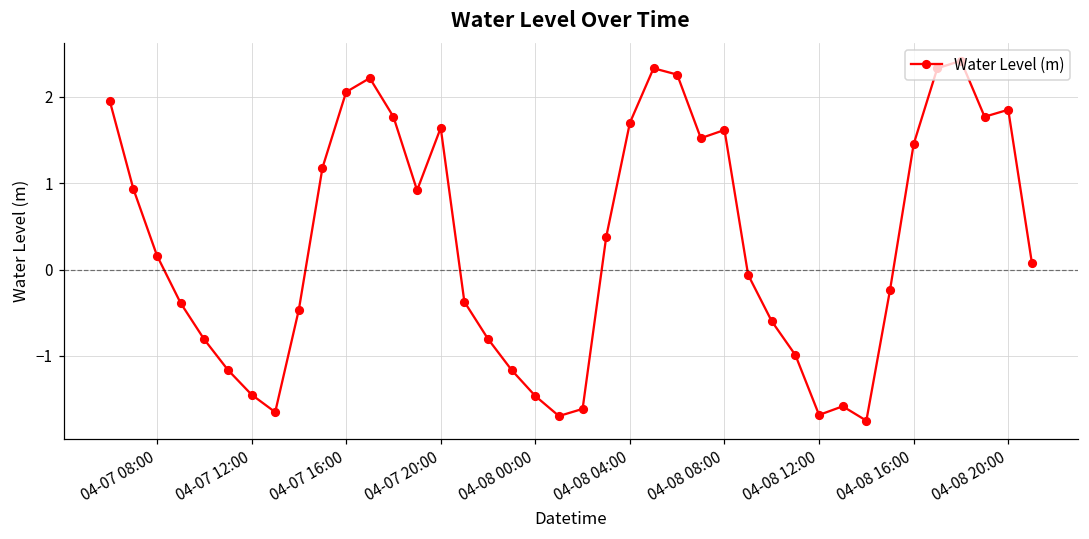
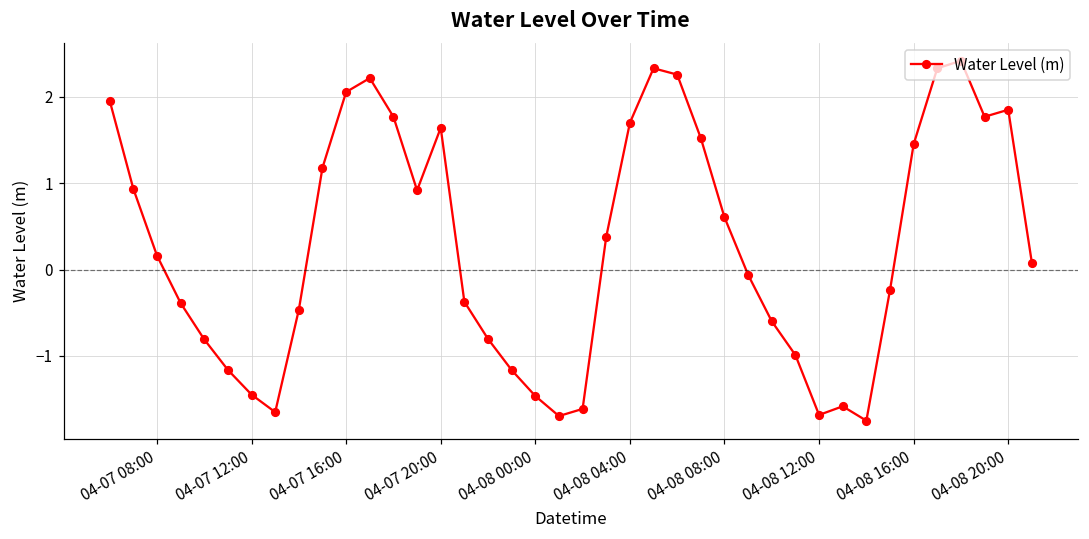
04-08 08:00: 1.6 -> 0.6
